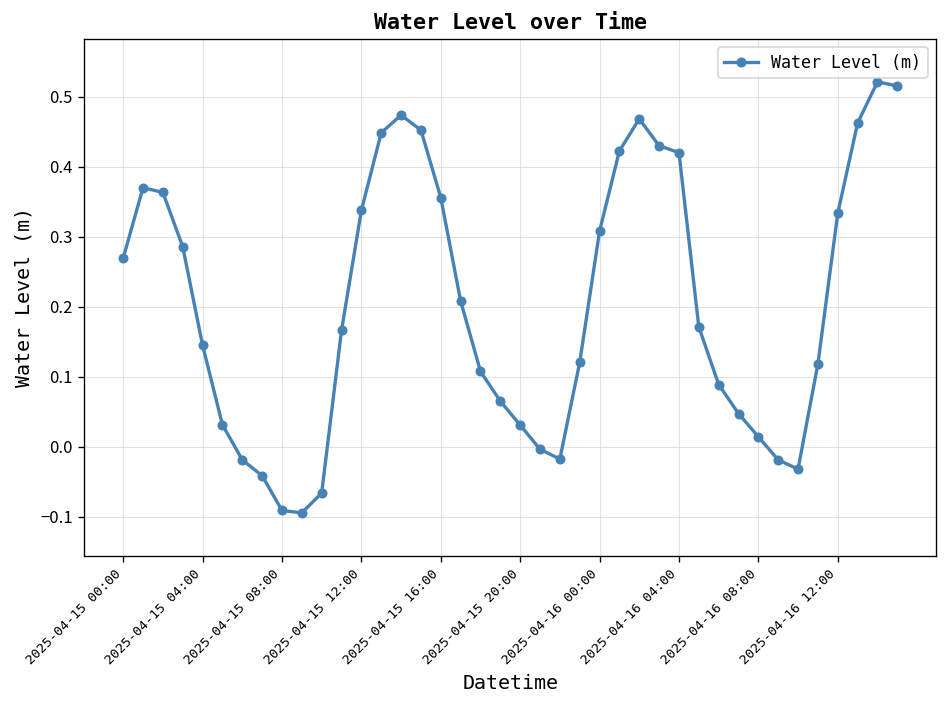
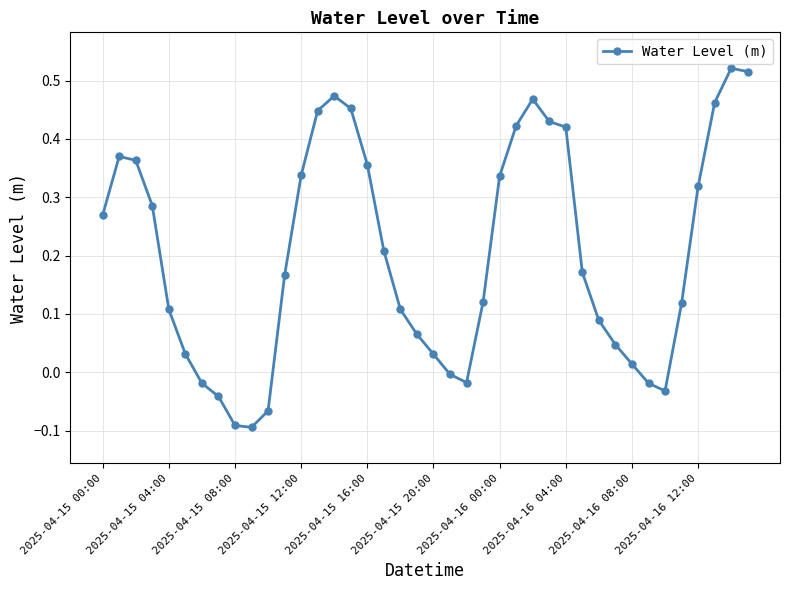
2025-04-15 04:00: 0.15 -> 0.11
2025-04-16 00:00: 0.31 -> 0.34
2025-04-16 12:00: 0.33 -> 0.32
